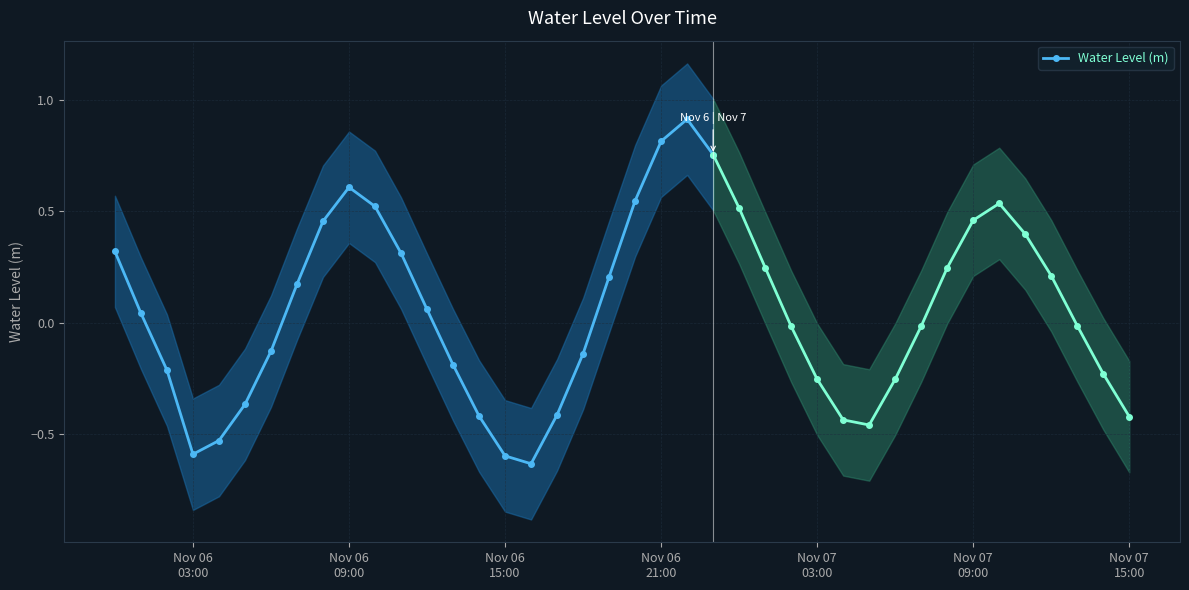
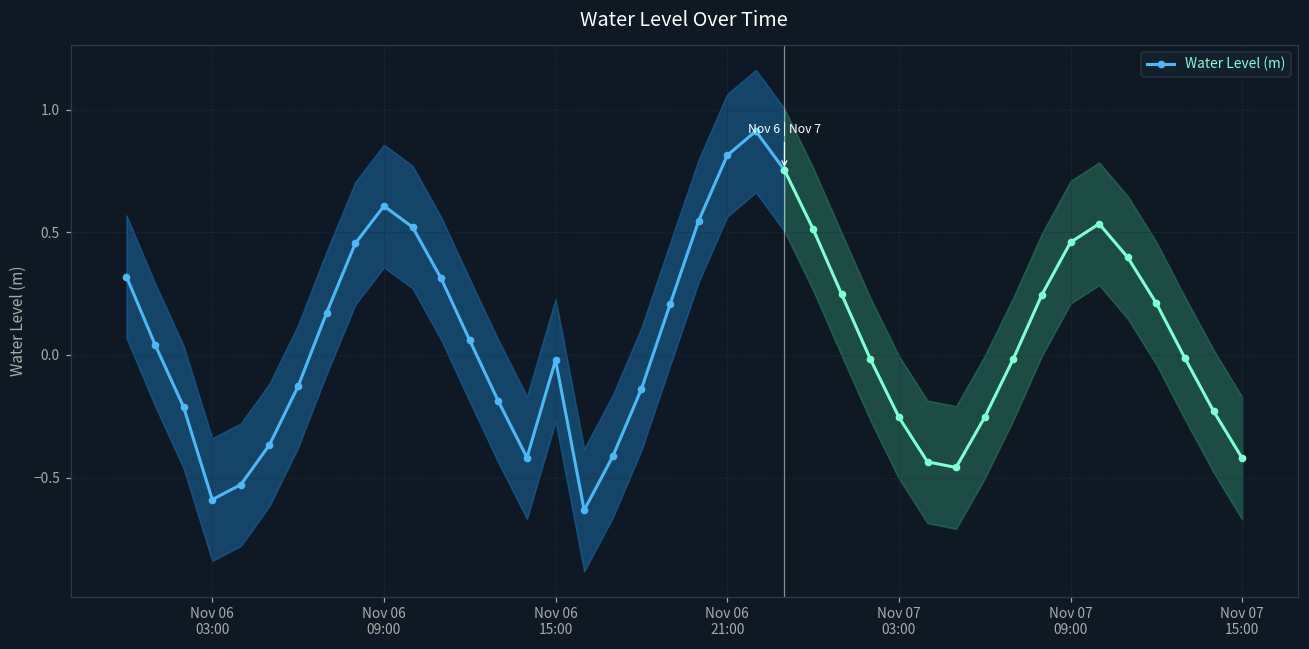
Water Level (m), Nov 06 15:00: -0.60 -> -0.02
